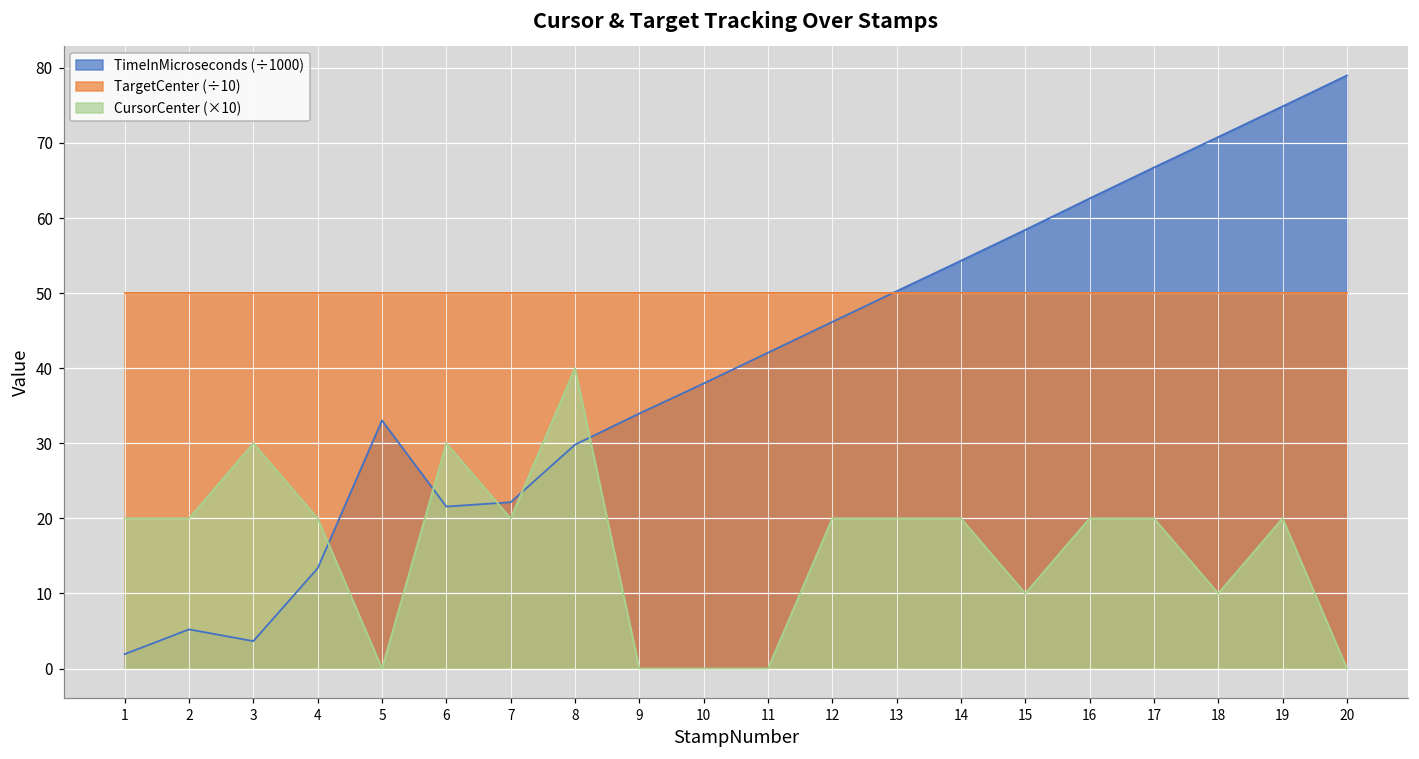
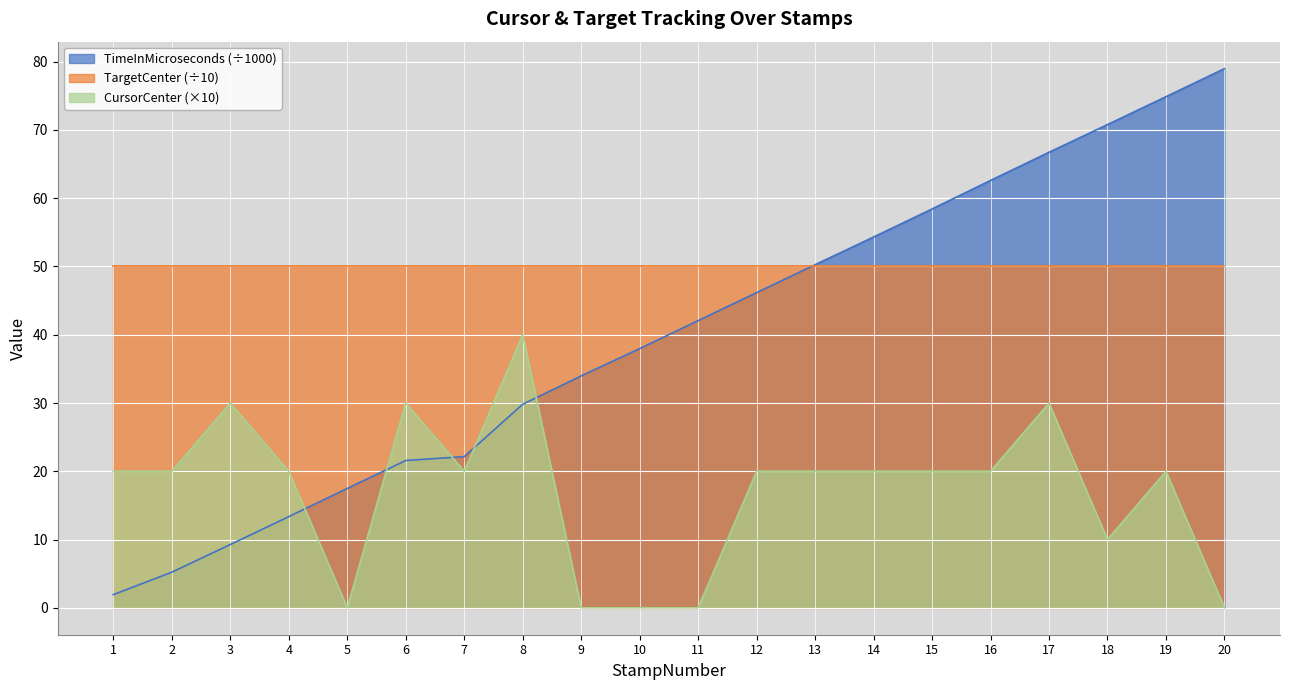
TimeInMicroseconds (÷1000), 3: 4 -> 9
TimeInMicroseconds (÷1000), 5: 33 -> 17
CursorCenter (×10), 15: 10 -> 20
CursorCenter (×10), 17: 20 -> 30
